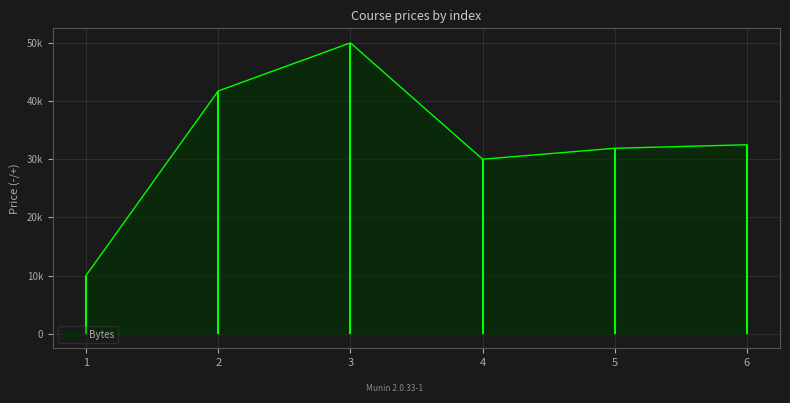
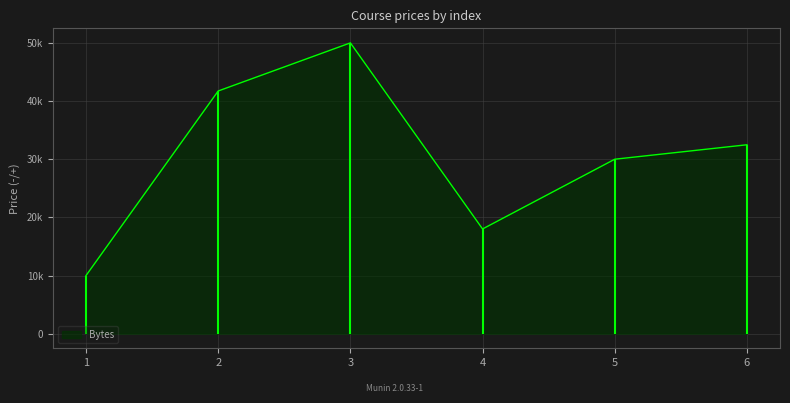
4: 30000 -> 18000
5: 32000 -> 30000
